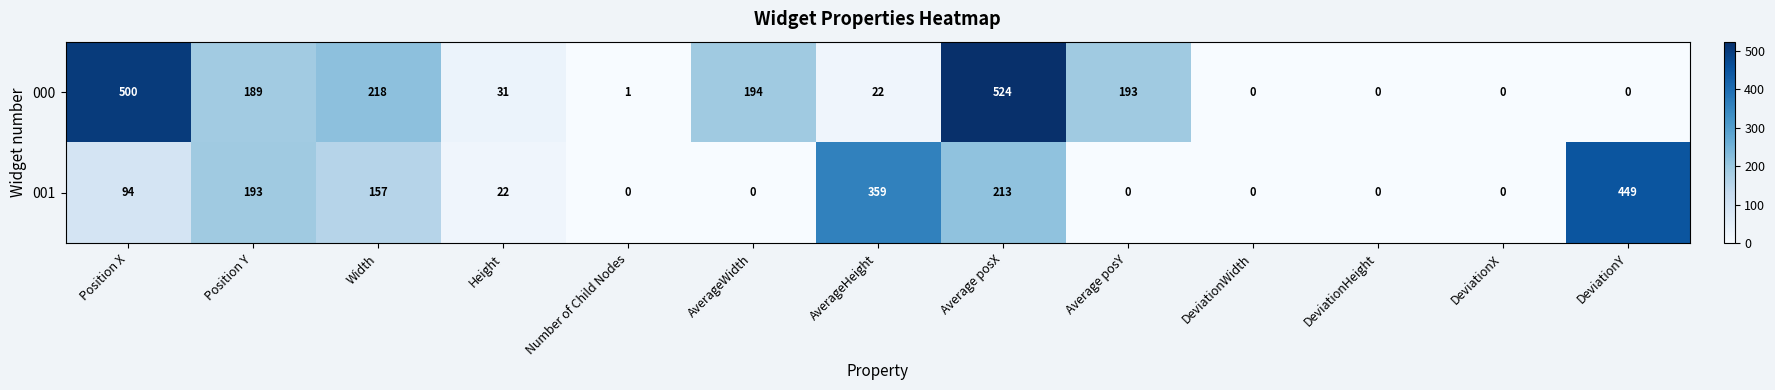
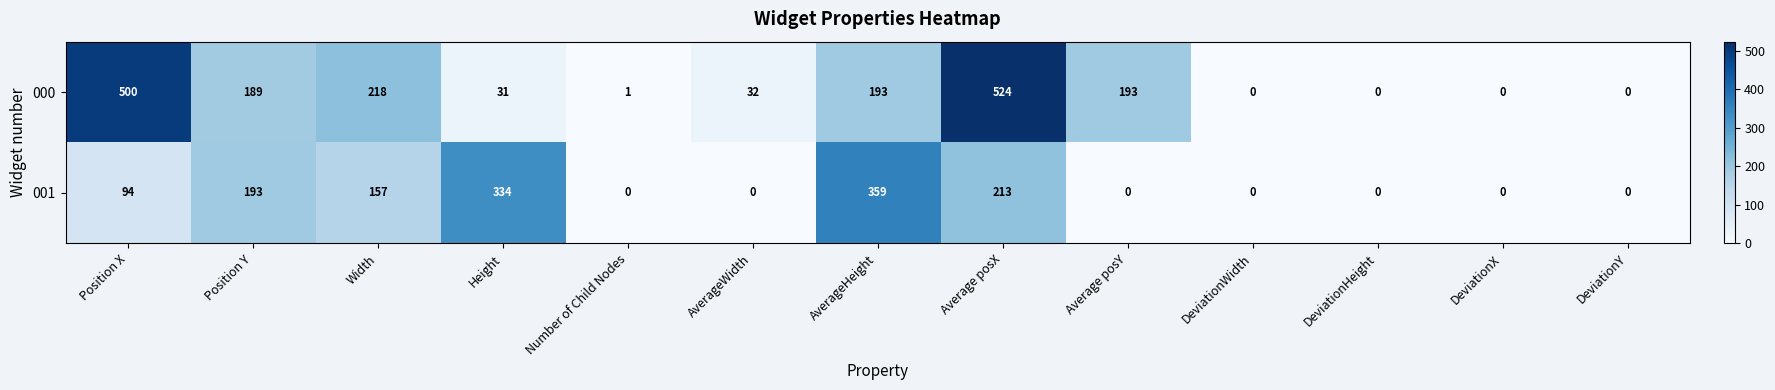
000, AverageWidth: 194 -> 32
000, AverageHeight: 22 -> 193
001, Height: 22 -> 334
001, DeviationY: 449 -> 0
